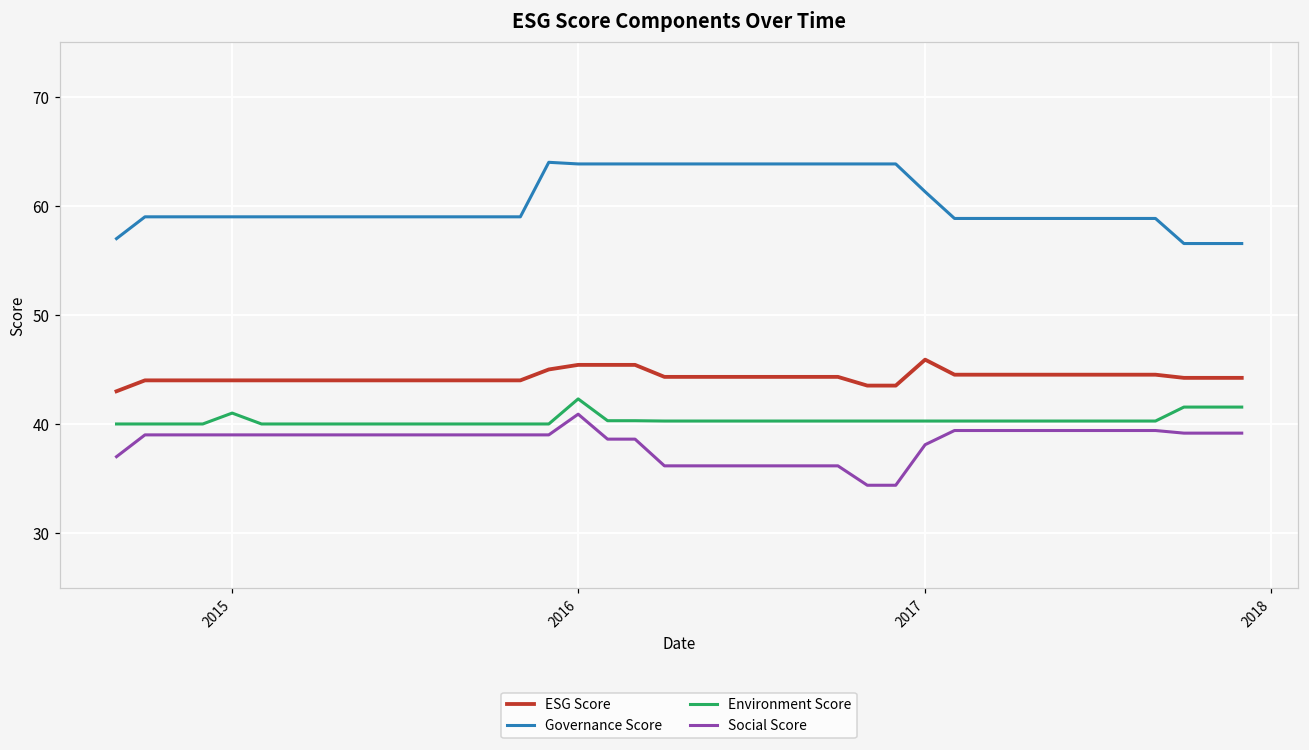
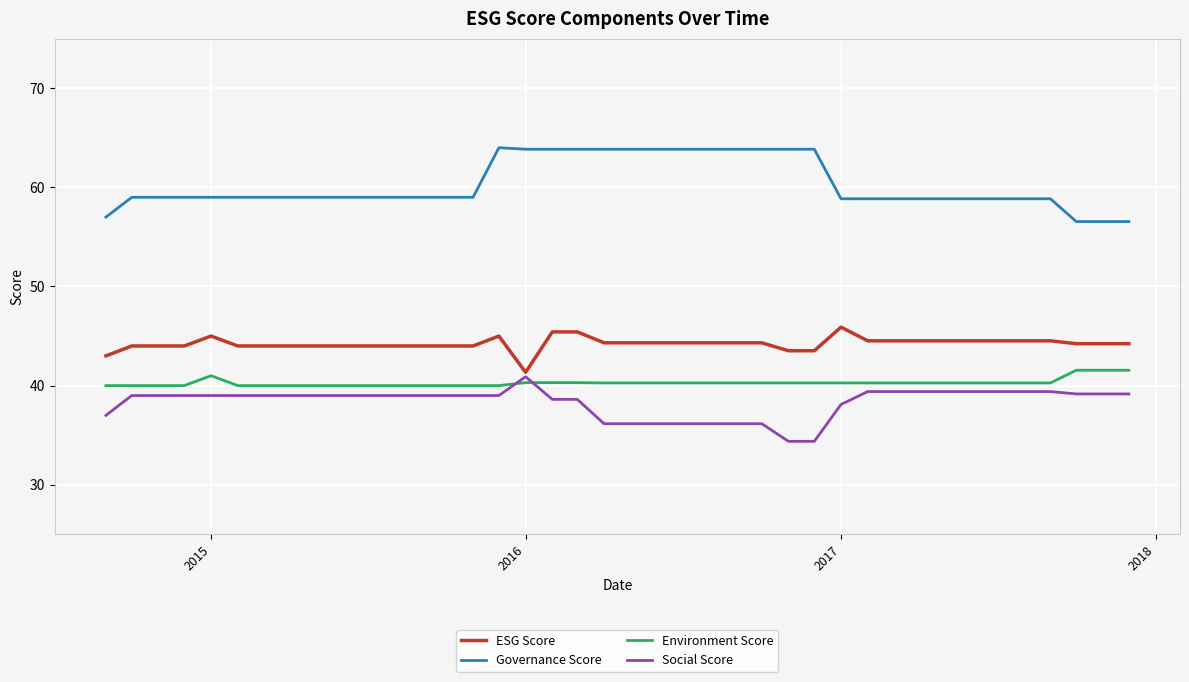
ESG Score, 2015: 44 -> 45
ESG Score, 2016: 45 -> 41
Environment Score, 2016: 42 -> 40
Governance Score, 2017: 61 -> 59
